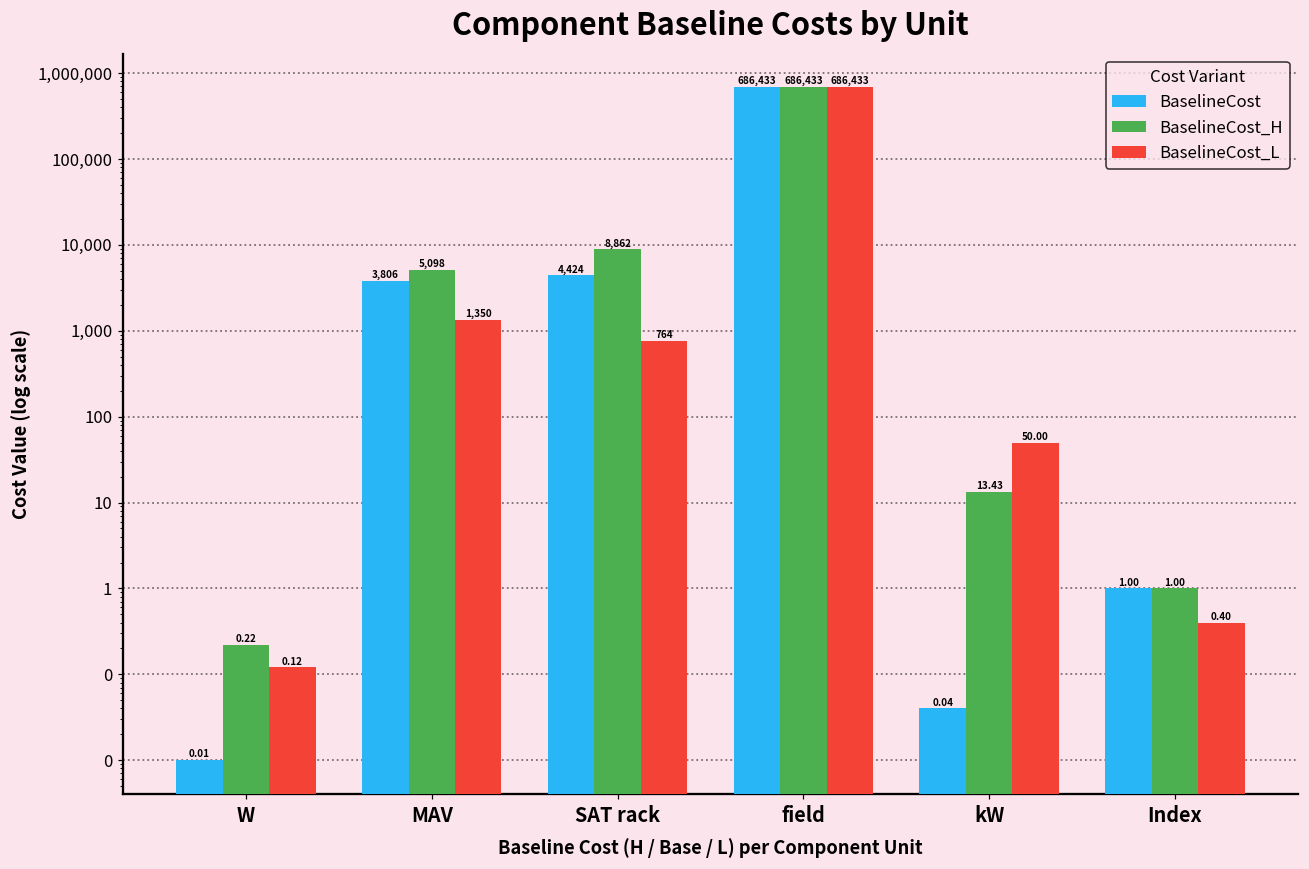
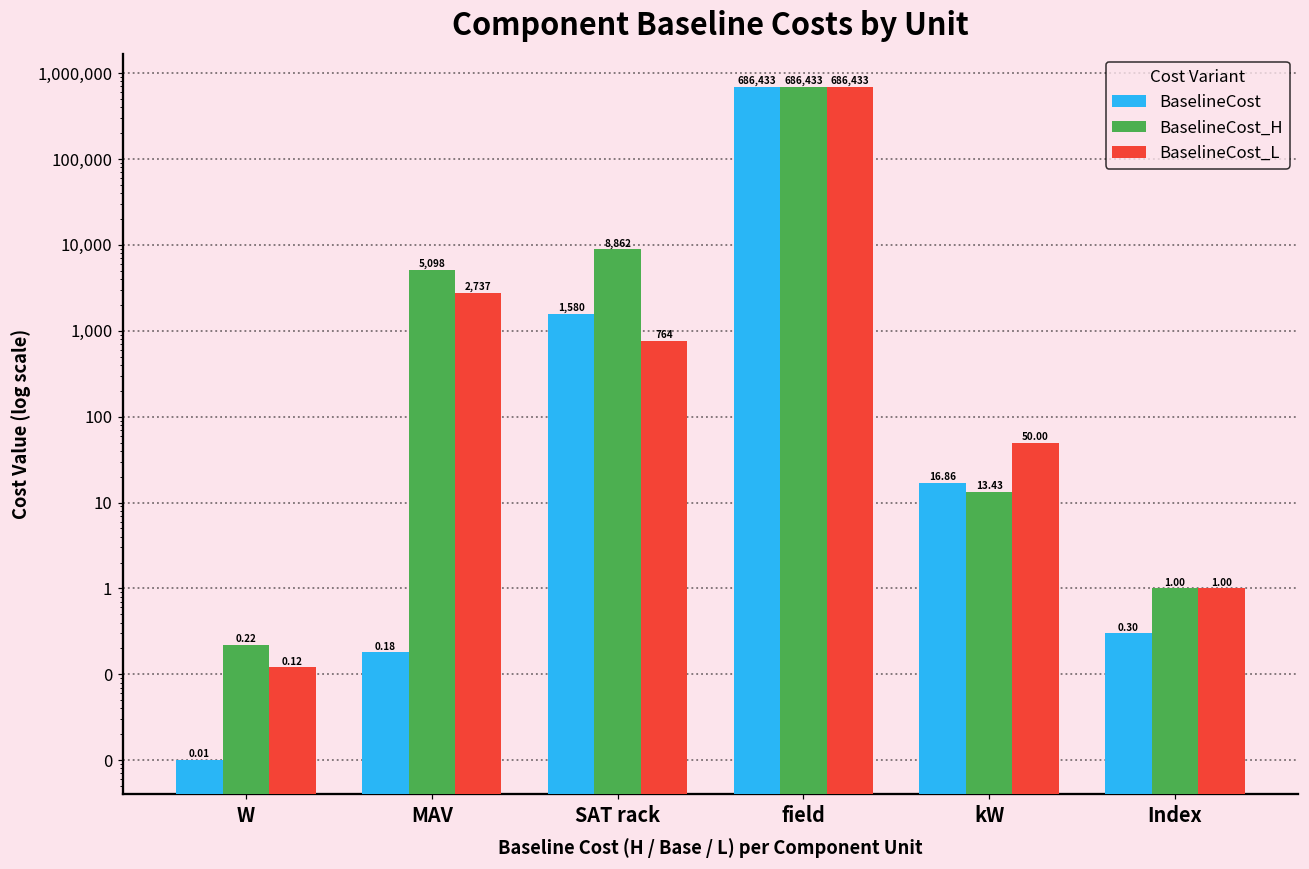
BaselineCost, MAV: 3,806 -> 0.18
BaselineCost_L, MAV: 1,350 -> 2,737
BaselineCost, SAT rack: 4,424 -> 1,580
BaselineCost, kW: 0.04 -> 16.86
BaselineCost, Index: 1.00 -> 0.30
BaselineCost_L, Index: 0.40 -> 1.00
